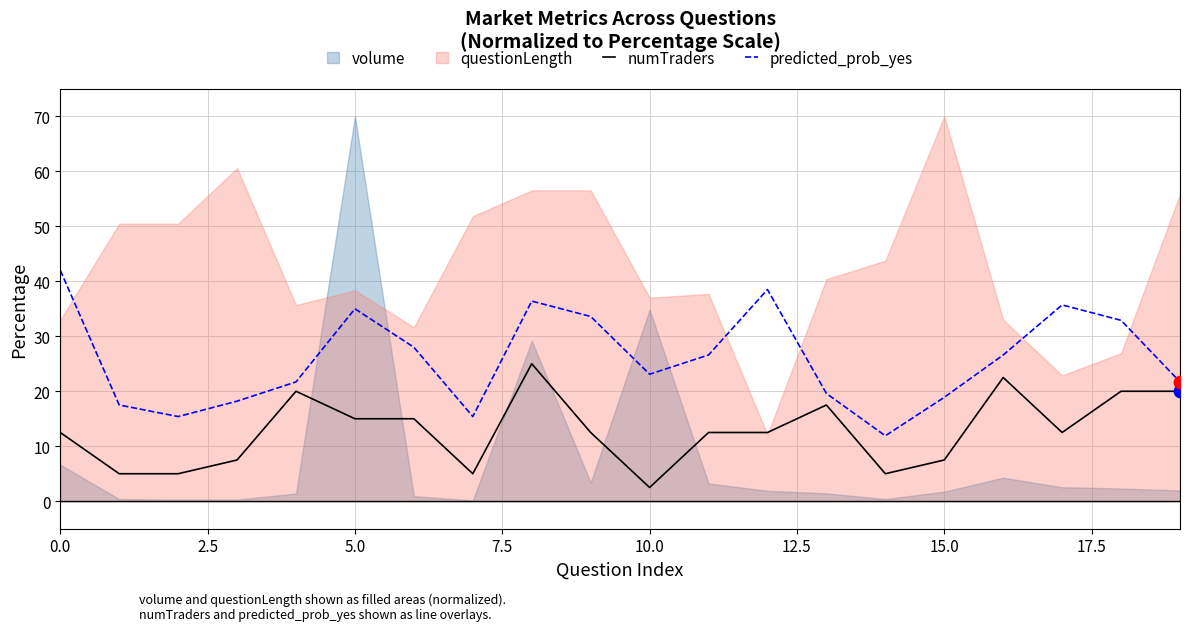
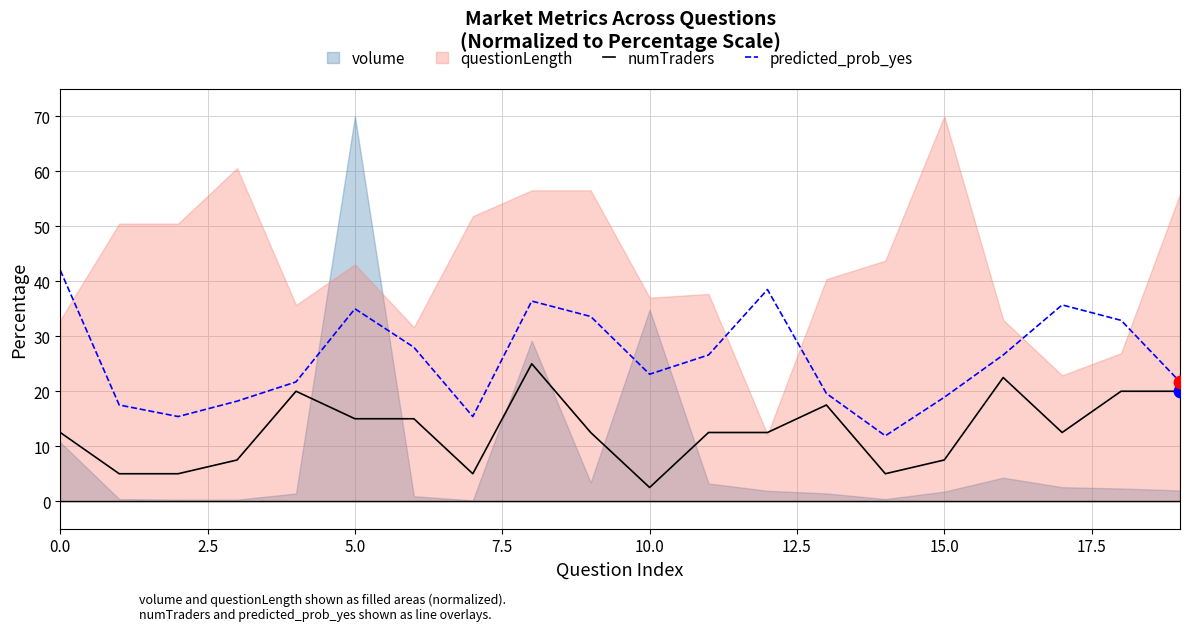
volume, 0.0: 7 -> 11
questionLength, 5.0: 38 -> 43
